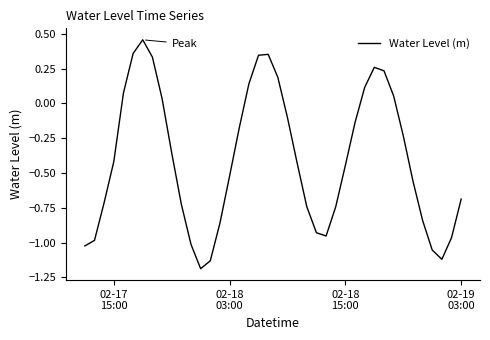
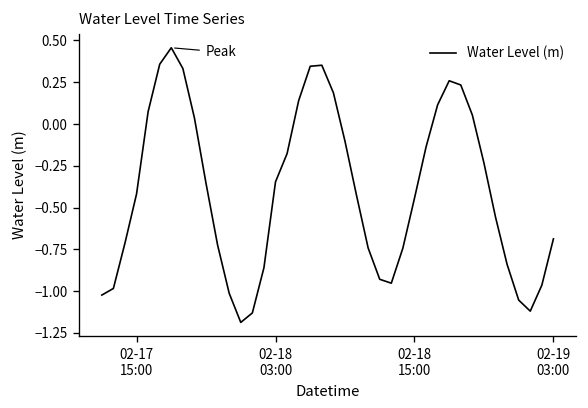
02-18 03:00: -0.52 -> -0.35
